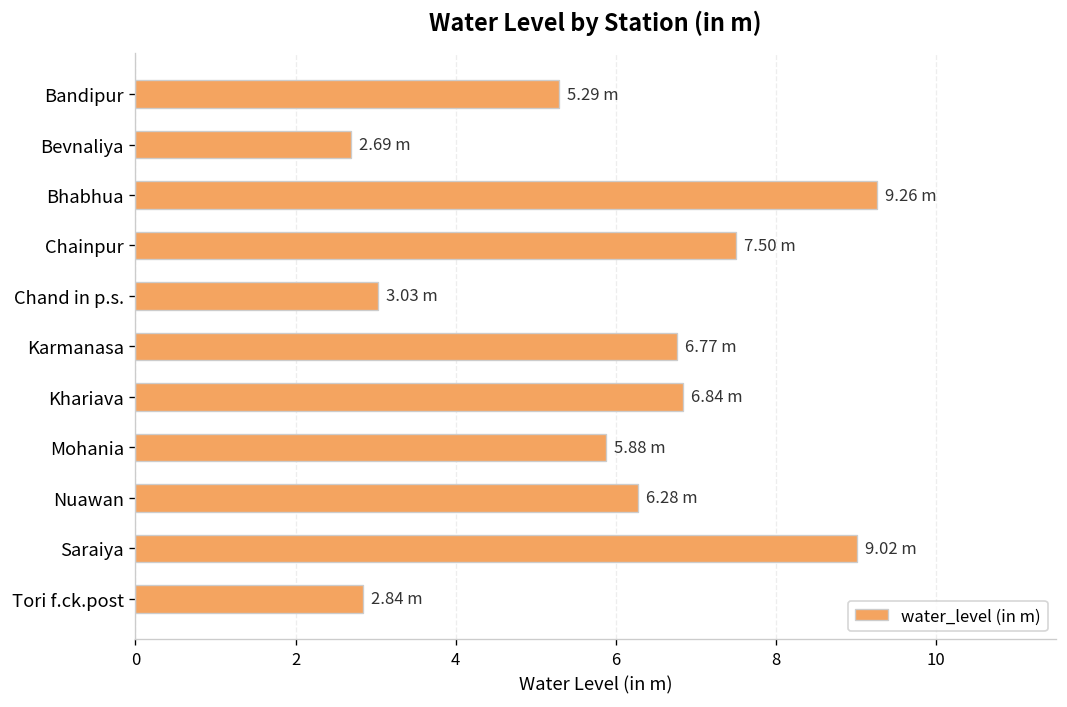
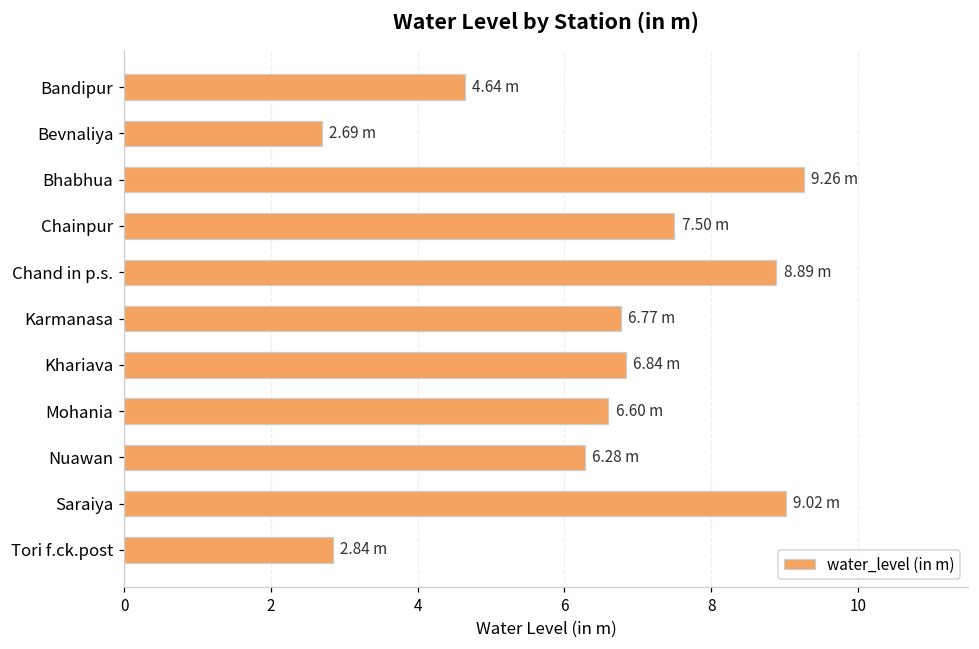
Bandipur: 5.29 -> 4.64
Chand in p.s.: 3.03 -> 8.89
Mohania: 5.88 -> 6.60
